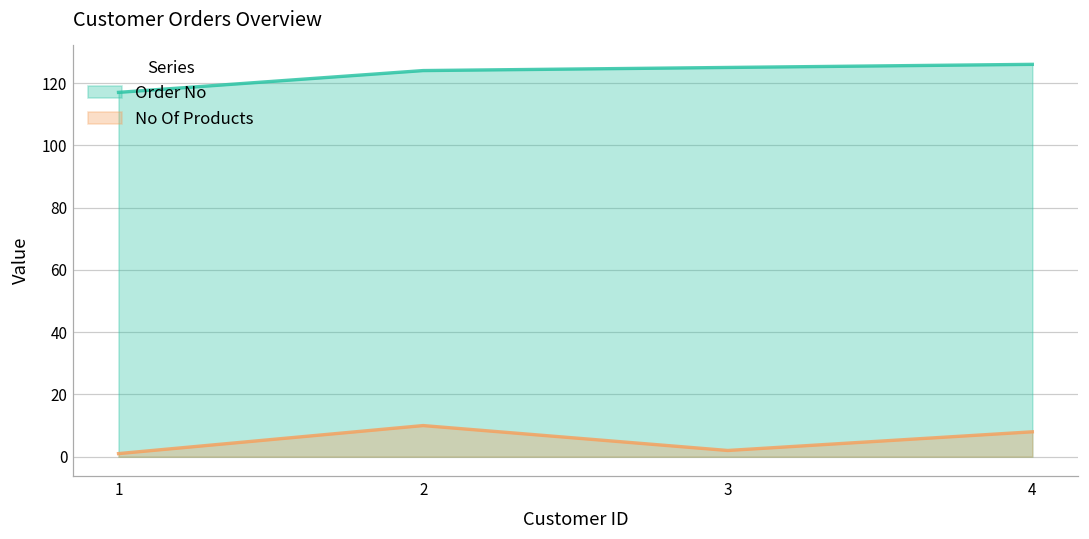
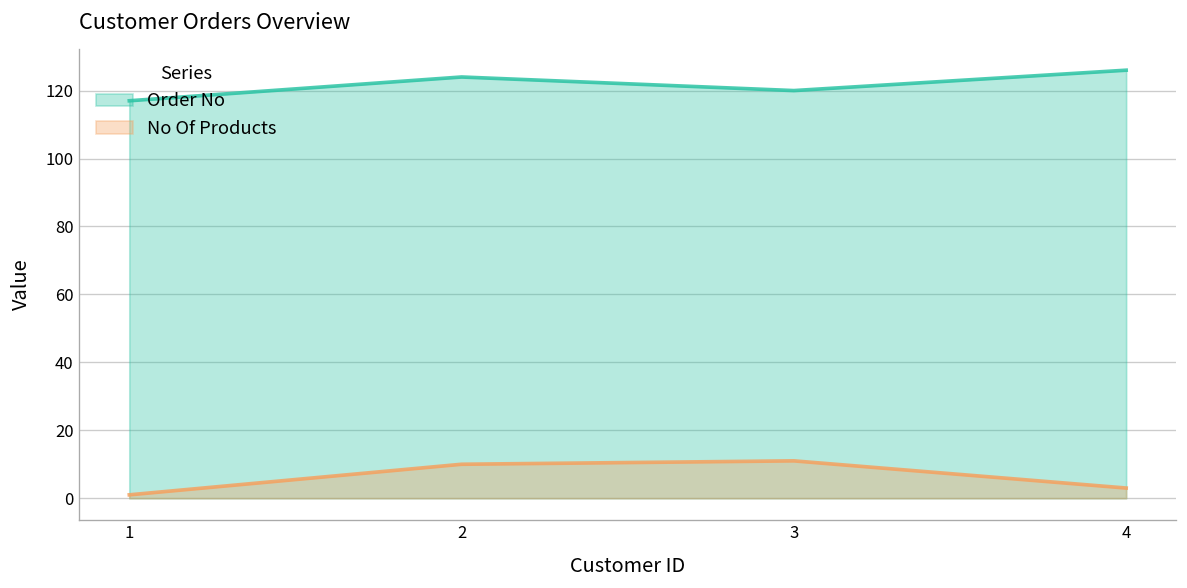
Order No, 3: 125 -> 120
No Of Products, 3: 2 -> 11
No Of Products, 4: 8 -> 3
